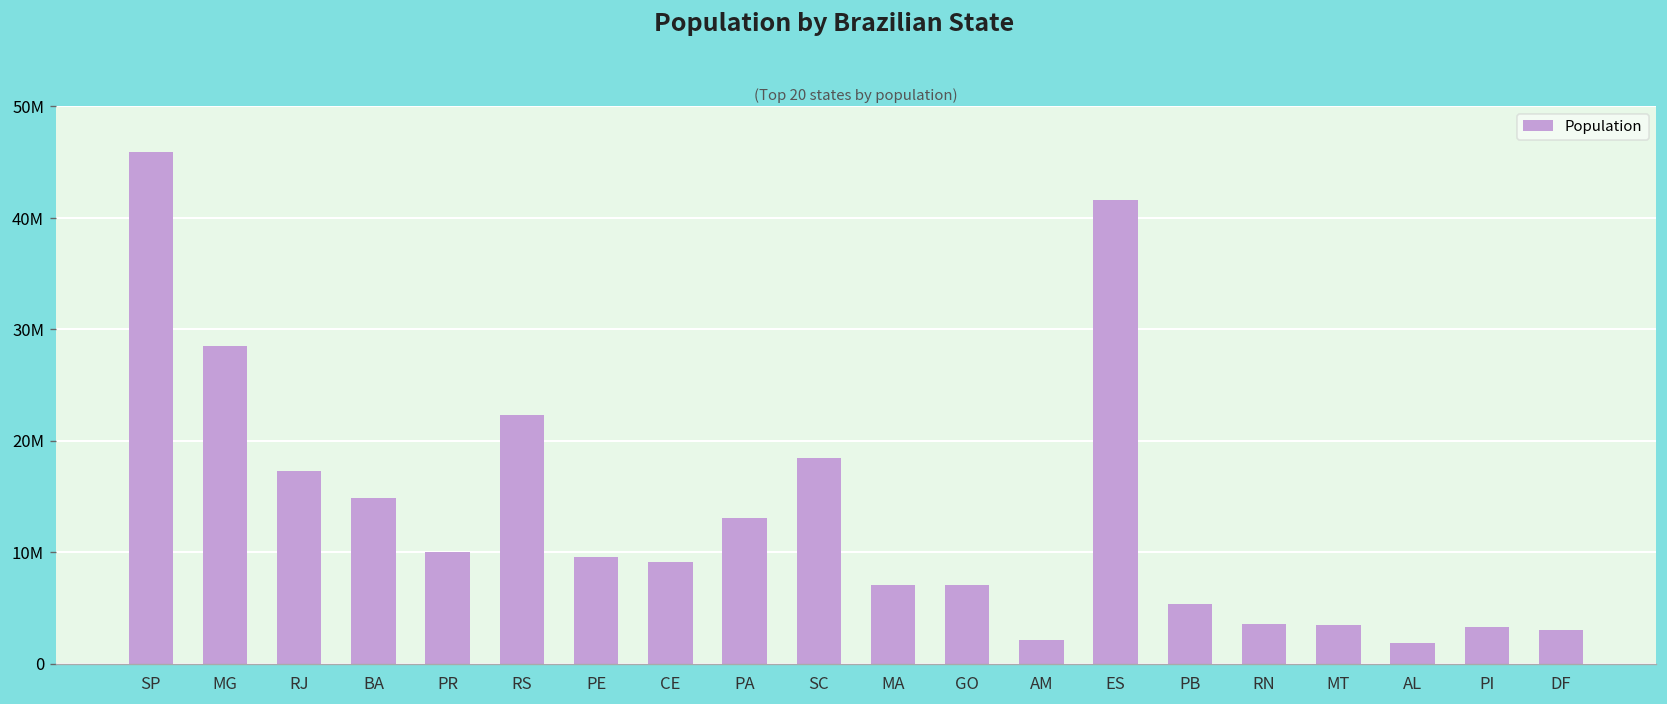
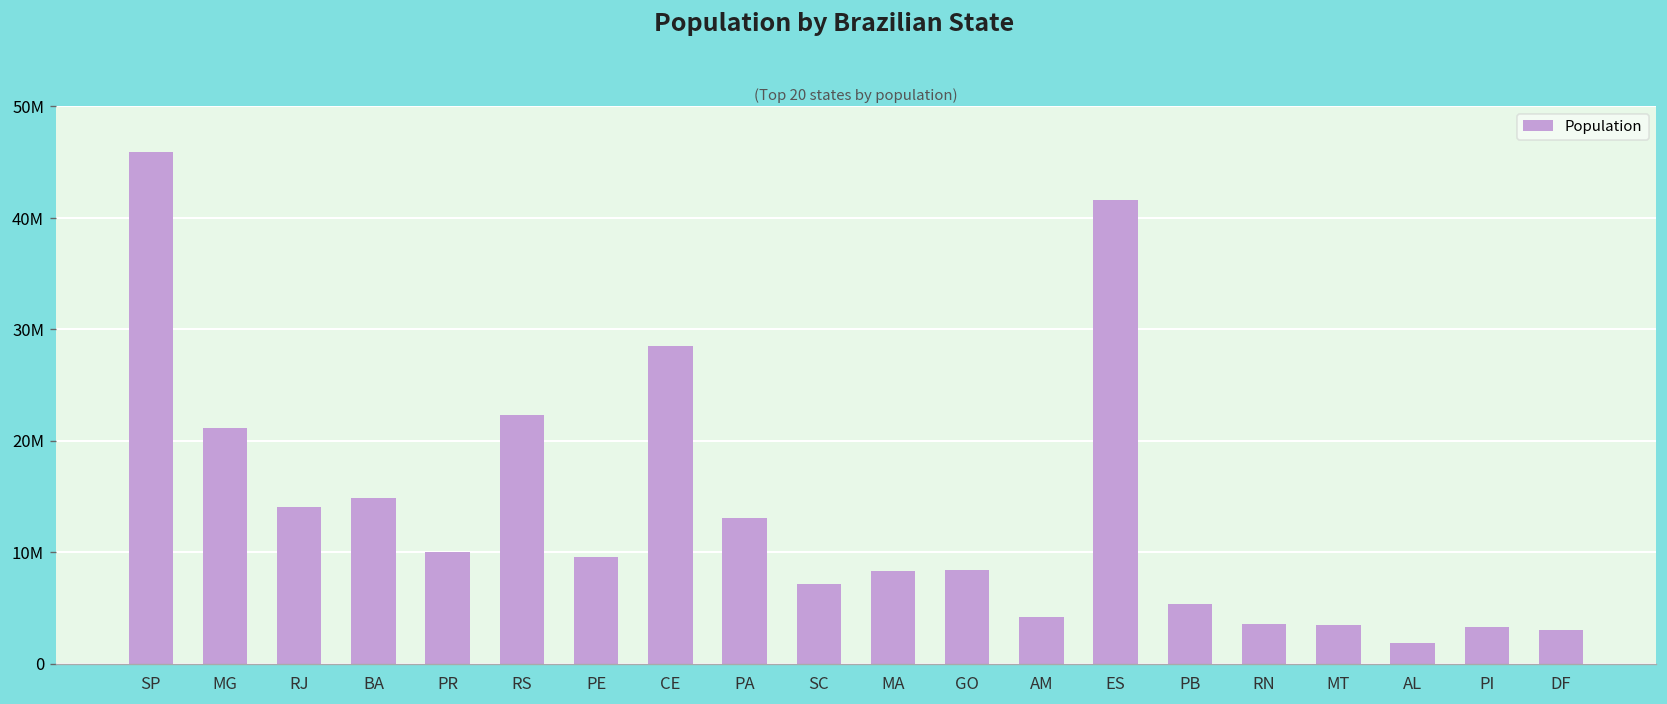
MG: 28000000 -> 21000000
RJ: 17000000 -> 14000000
CE: 9000000 -> 28000000
SC: 18000000 -> 7000000
MA: 7000000 -> 8000000
GO: 7000000 -> 8000000
AM: 2000000 -> 4000000
